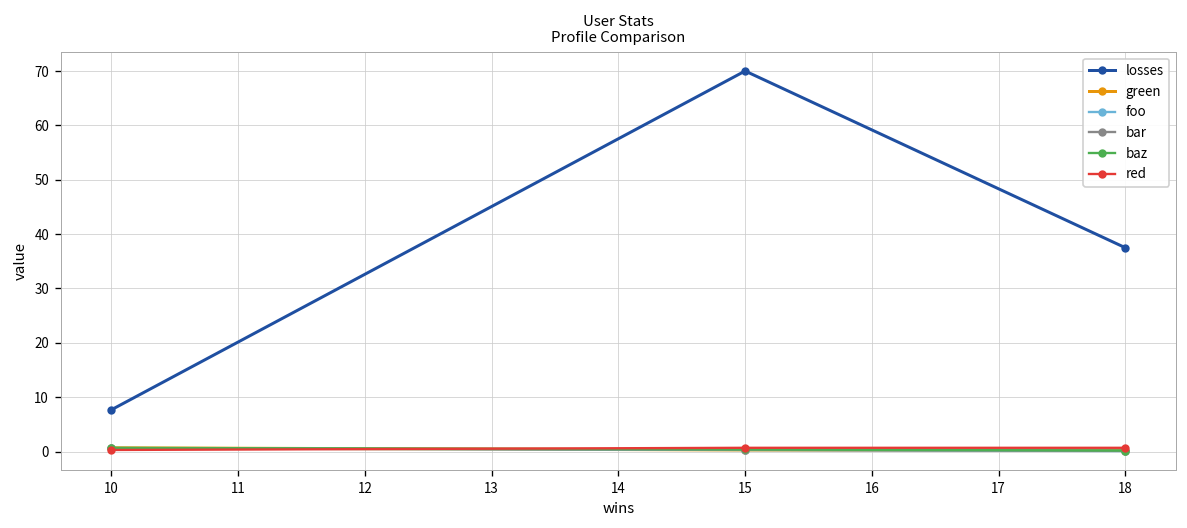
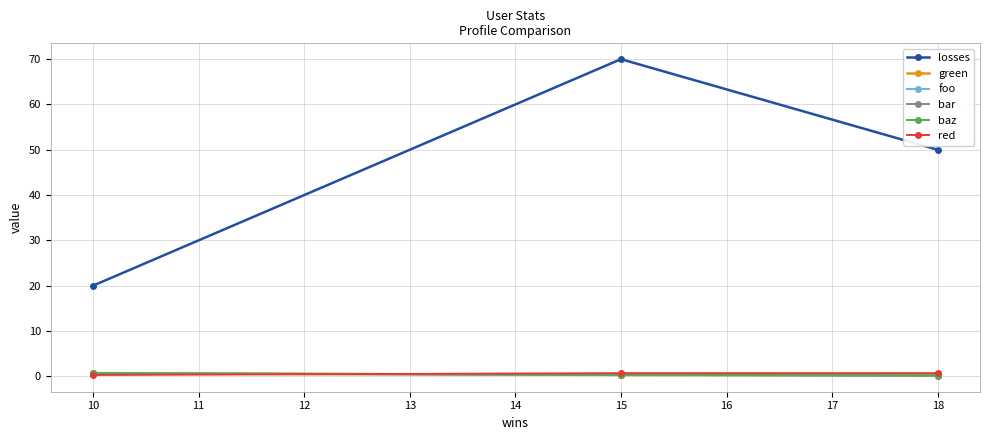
losses, 10: 8 -> 20
losses, 18: 38 -> 50
